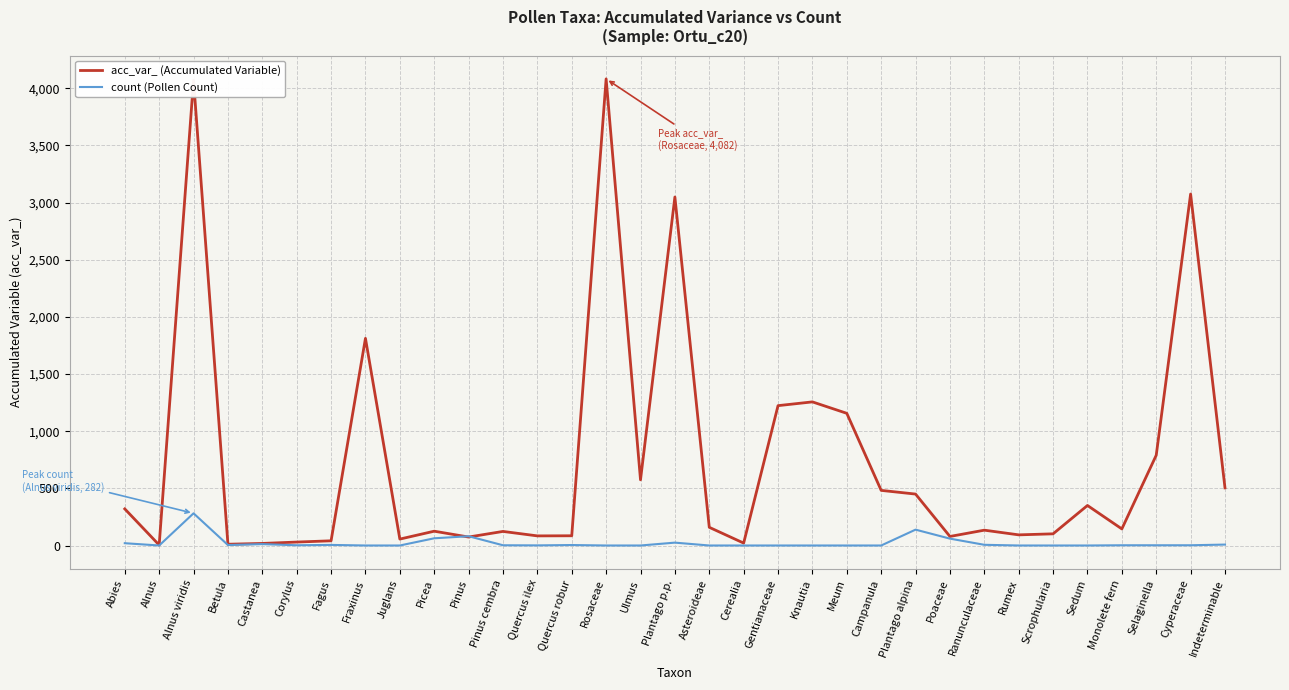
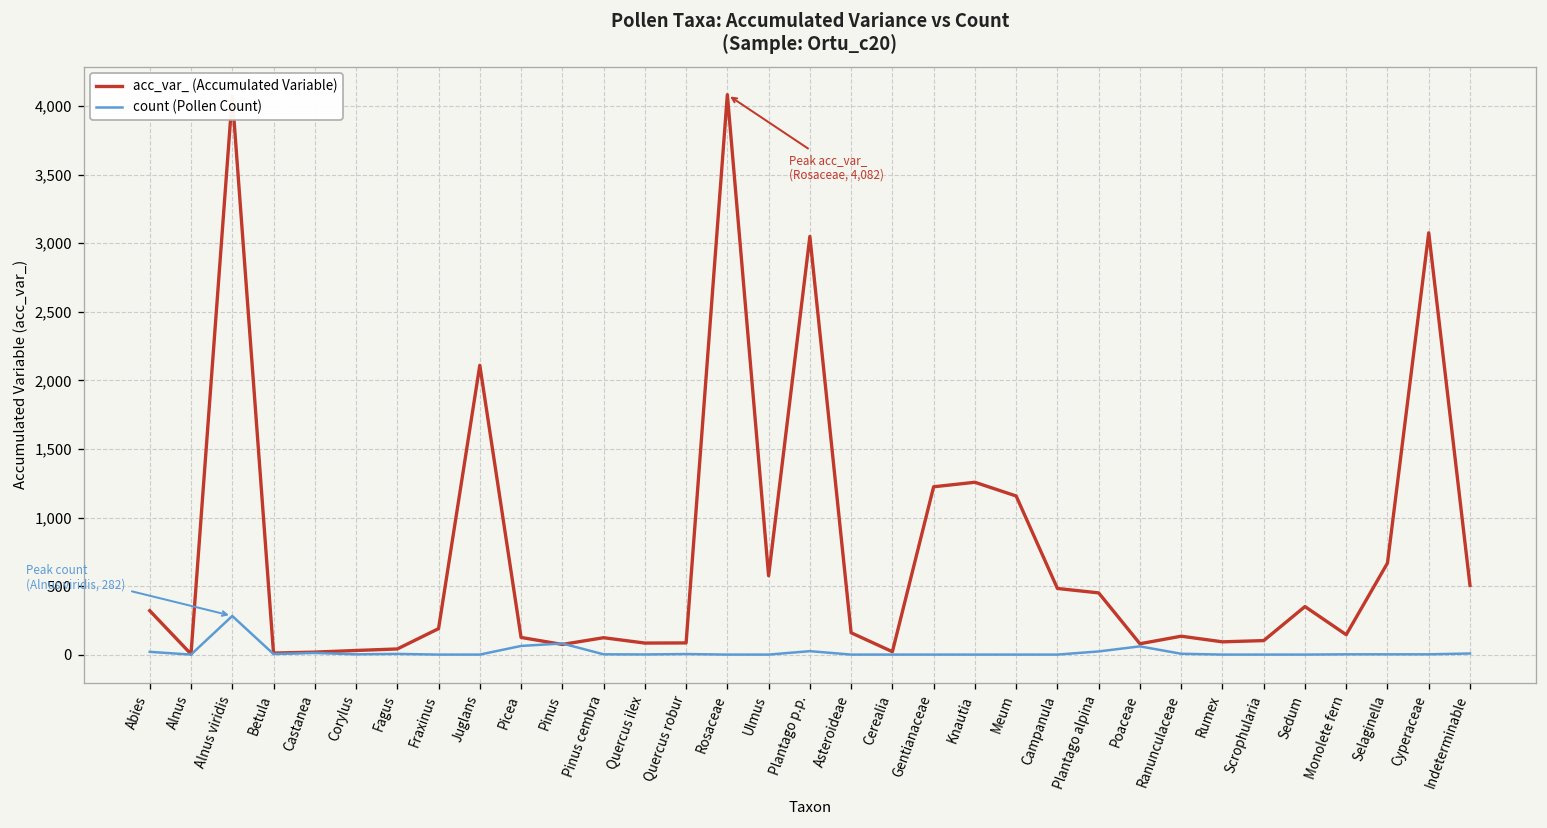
acc_var_ (Accumulated Variable), Fraxinus: 1,810 -> 190
acc_var_ (Accumulated Variable), Juglans: 60 -> 2,110
count (Pollen Count), Plantago alpina: 140 -> 20
acc_var_ (Accumulated Variable), Selaginella: 790 -> 670
